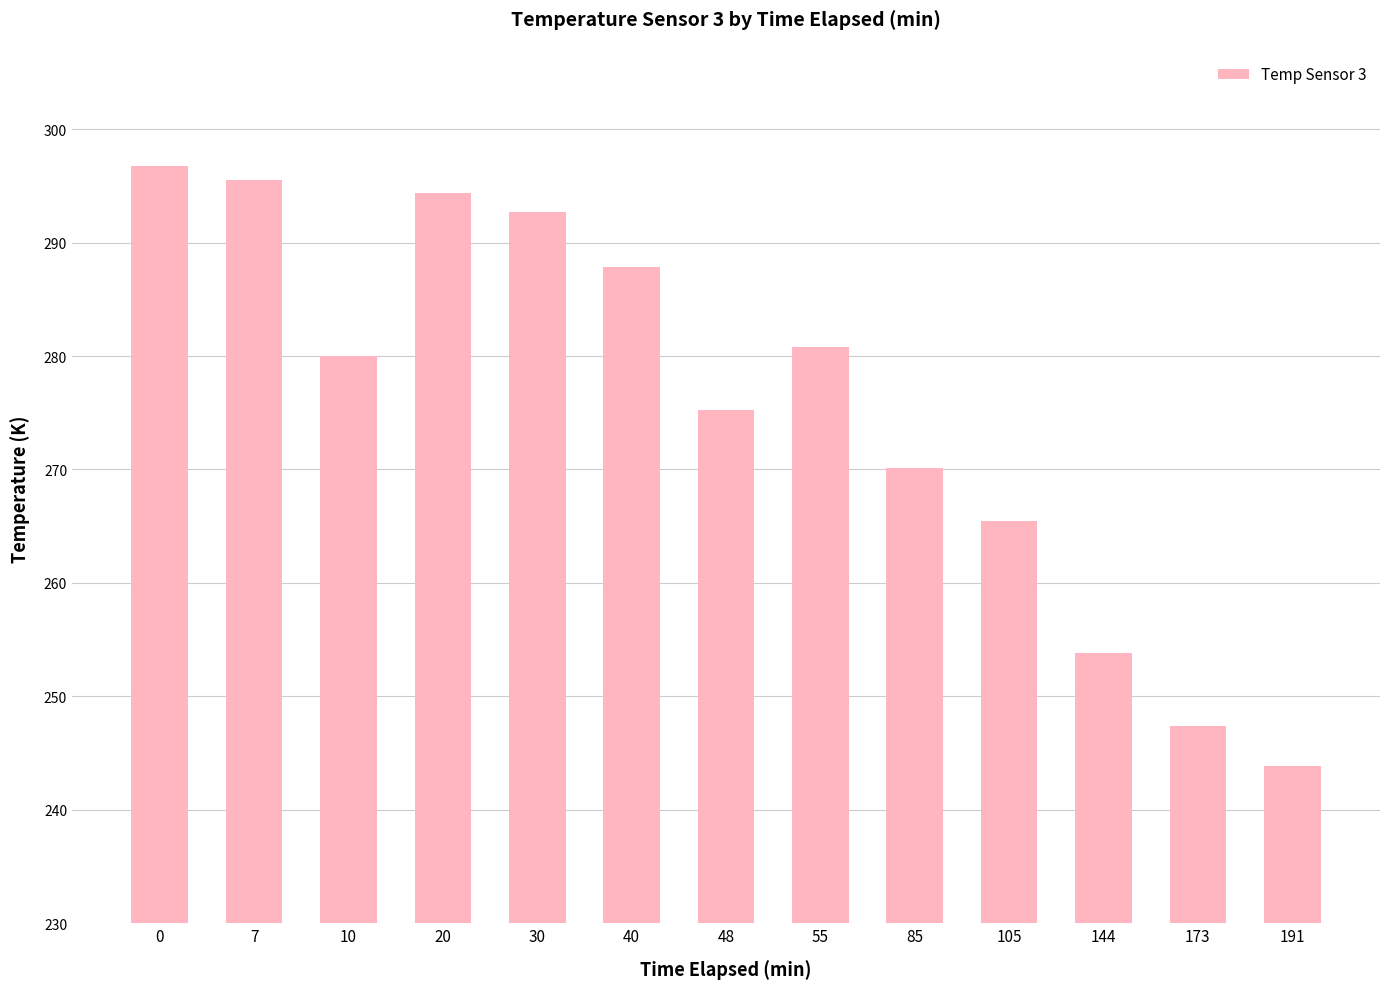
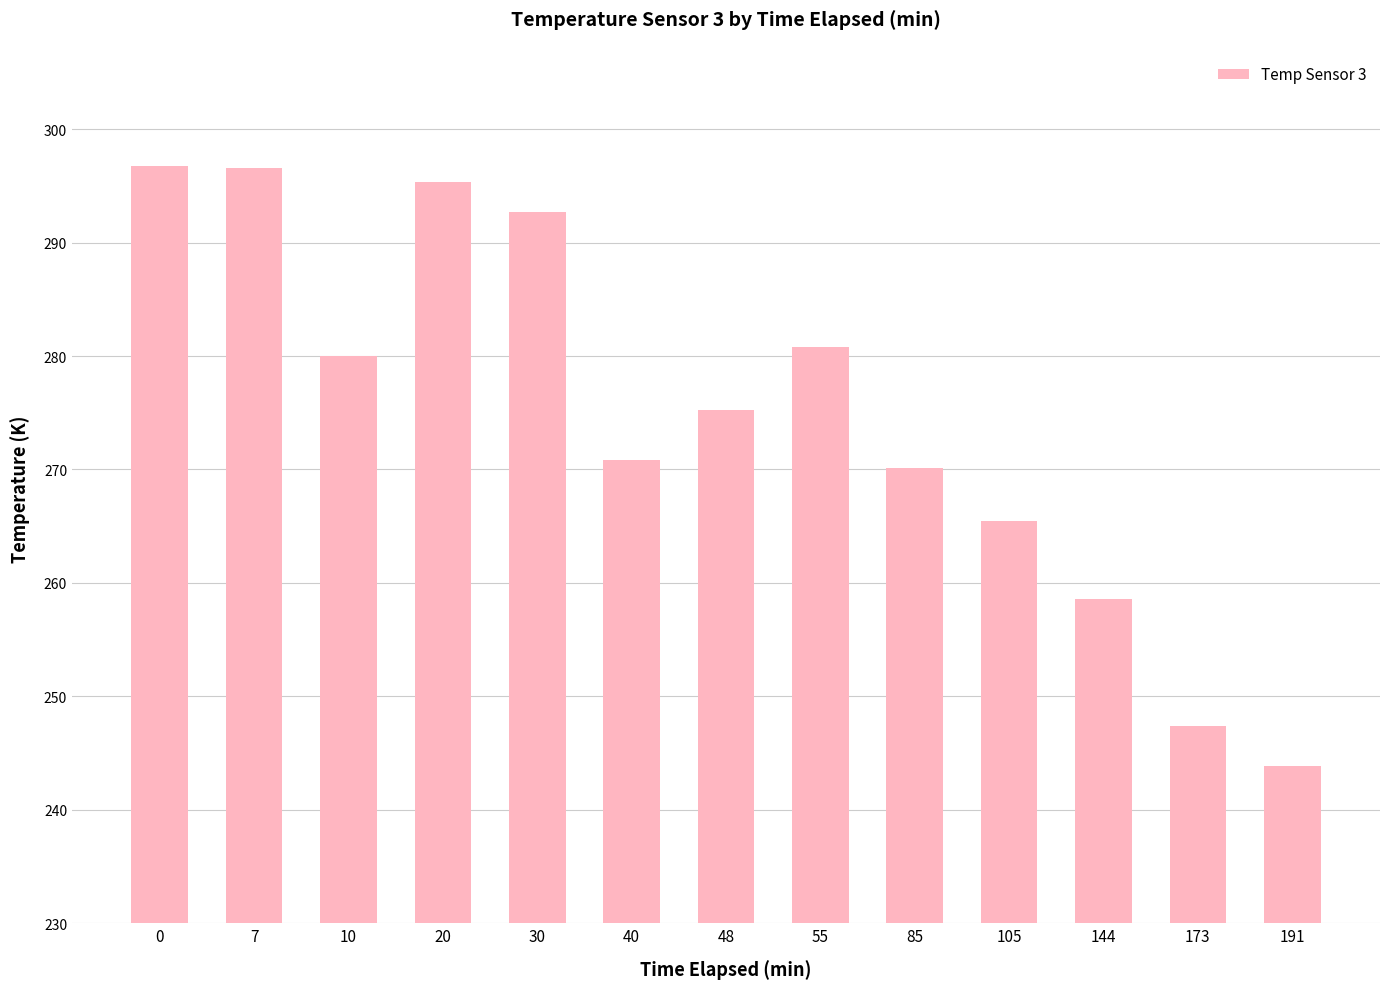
7: 295.5 -> 296.6
20: 294.4 -> 295.3
40: 287.9 -> 270.9
144: 253.8 -> 258.6
